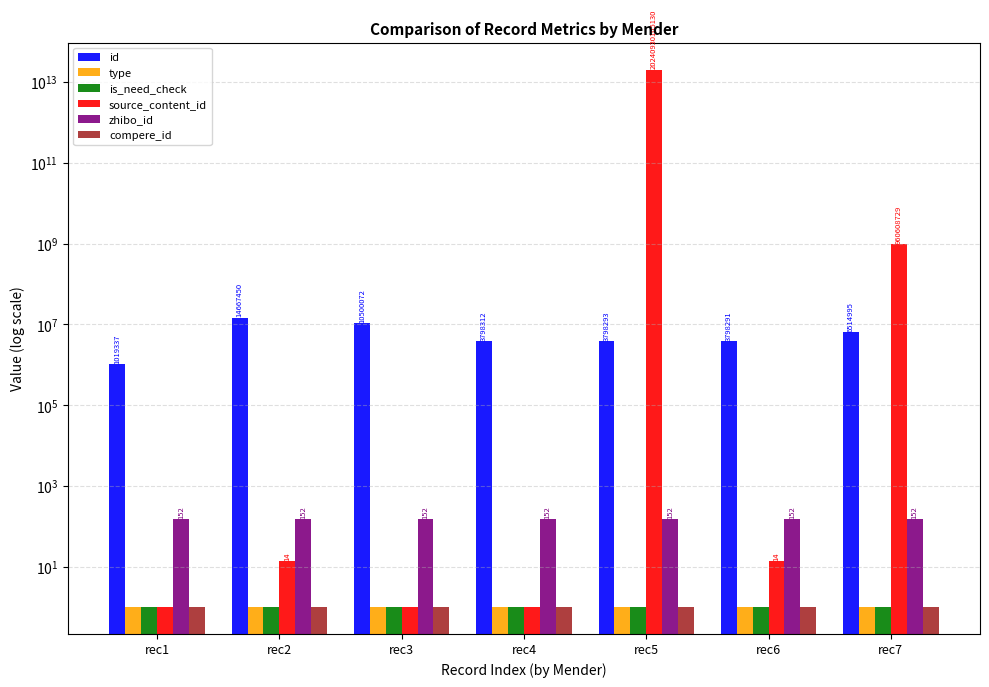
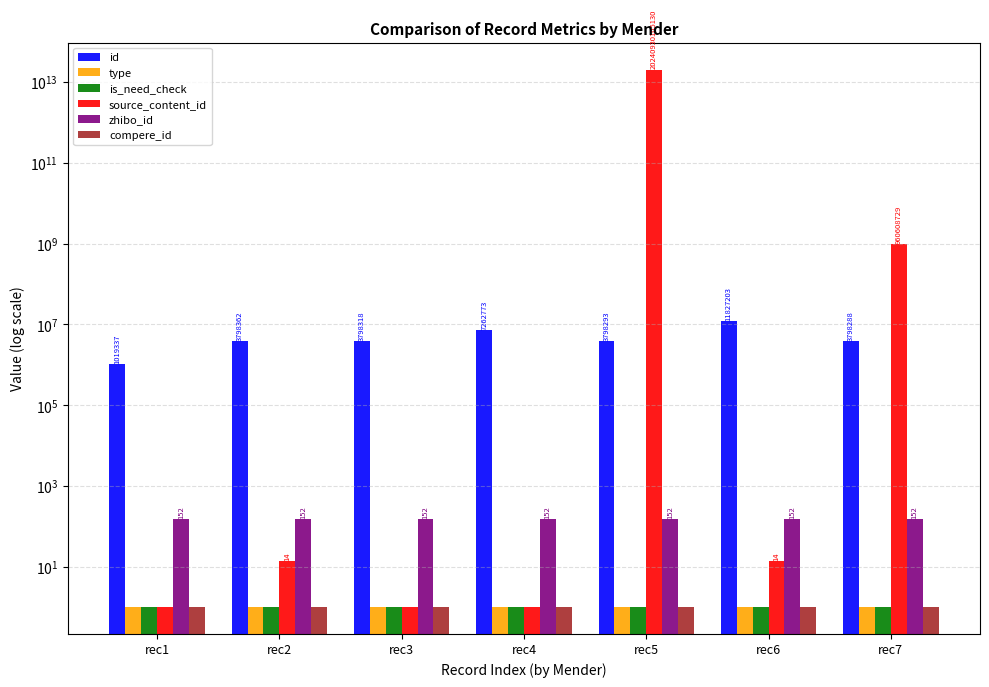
id, rec2: 14667450 -> 3798362
id, rec3: 10500072 -> 3798318
id, rec4: 3798312 -> 7262773
id, rec6: 3798291 -> 11827203
id, rec7: 6514995 -> 3798288
